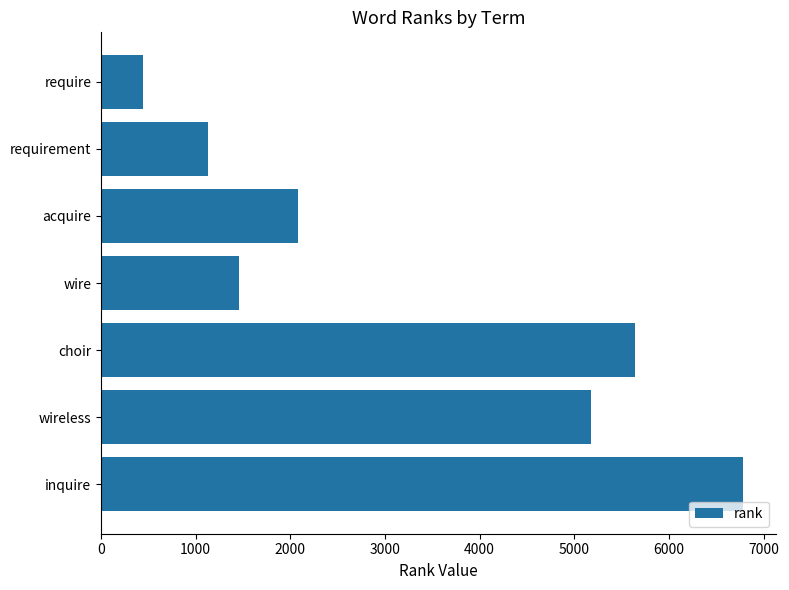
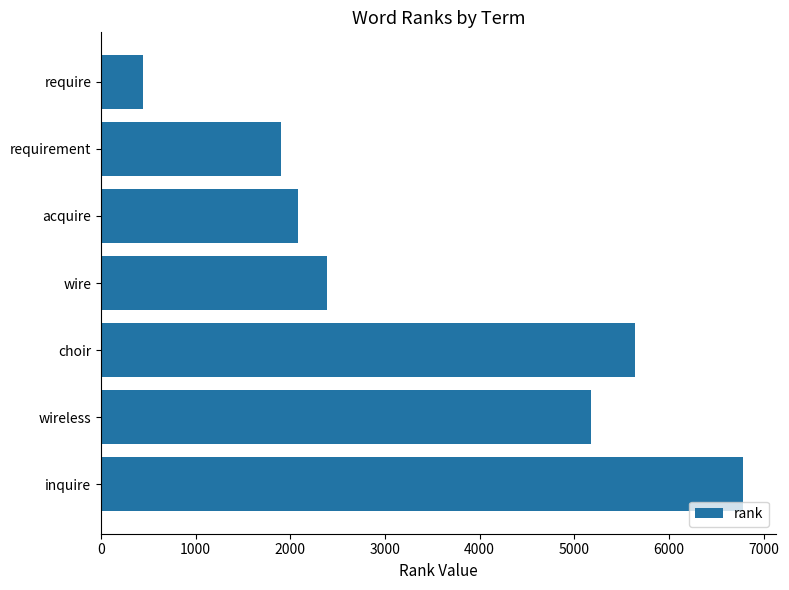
requirement: 1100 -> 1900
wire: 1500 -> 2400
